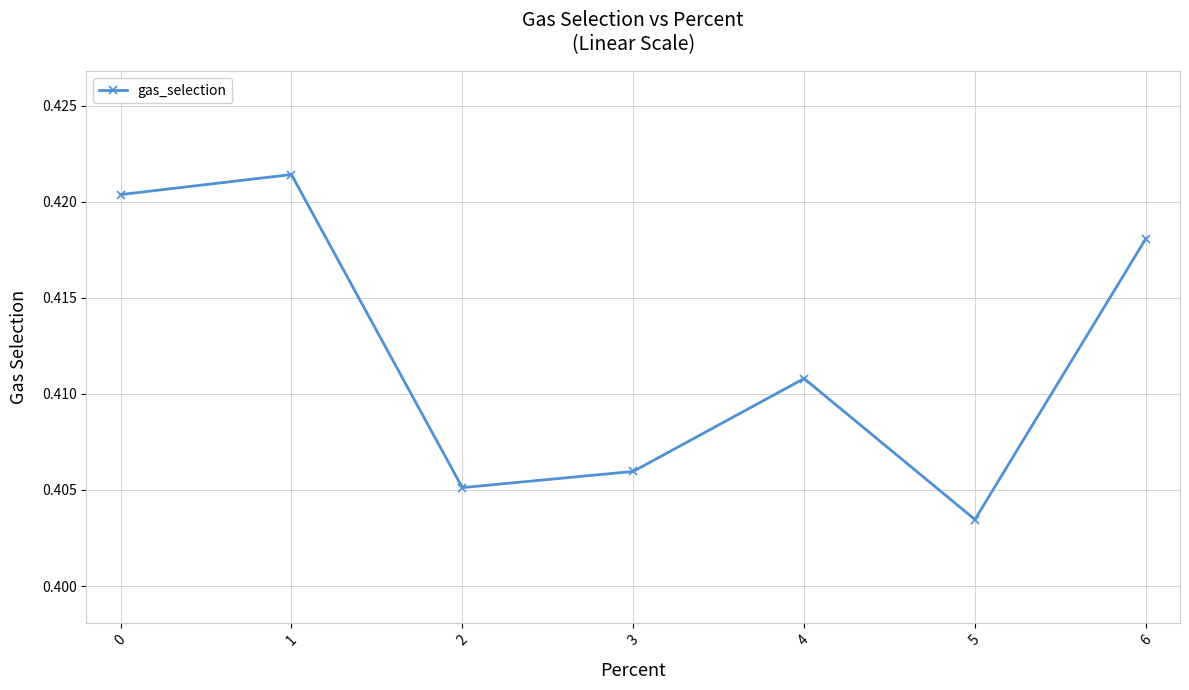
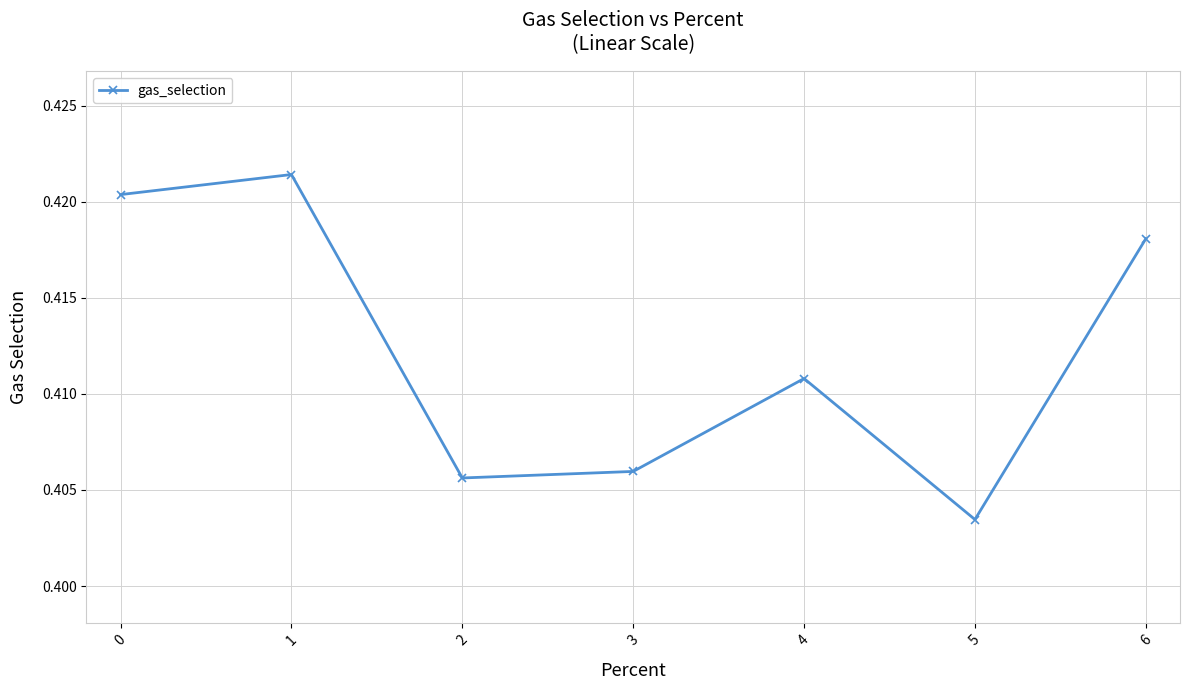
2: 0.4051 -> 0.4056
